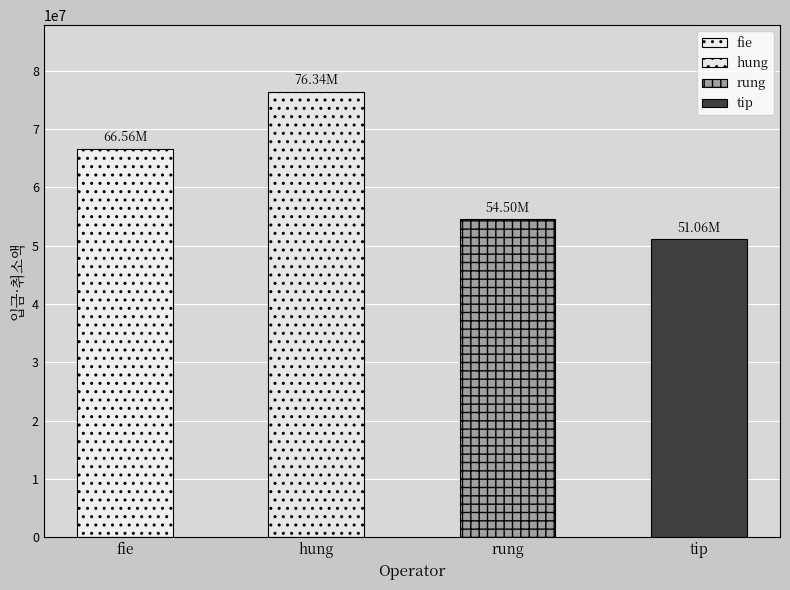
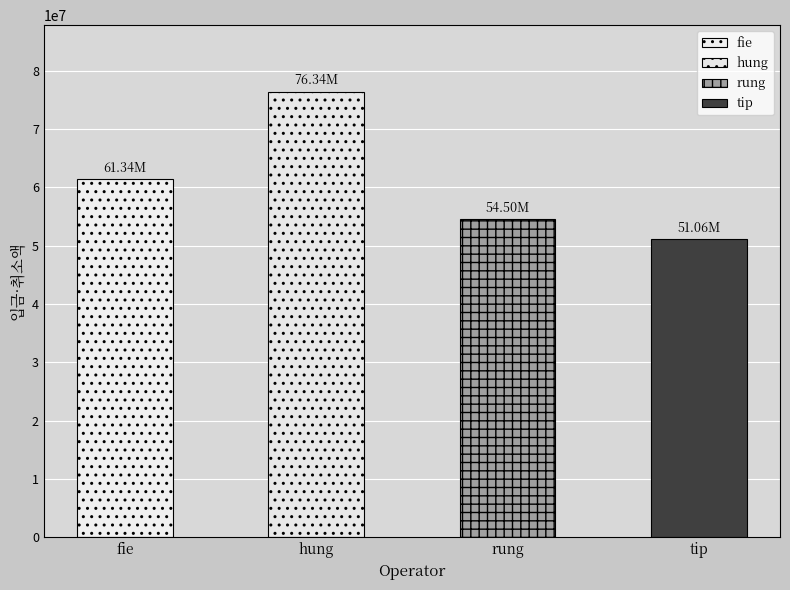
fie: 66.56M -> 61.34M
